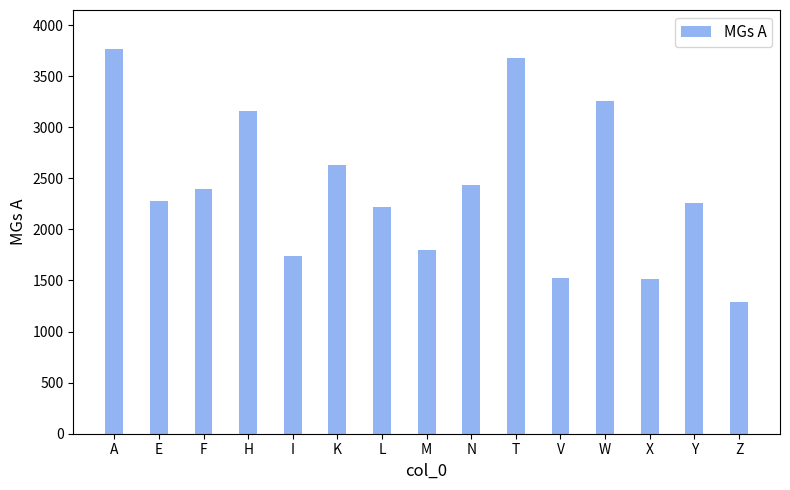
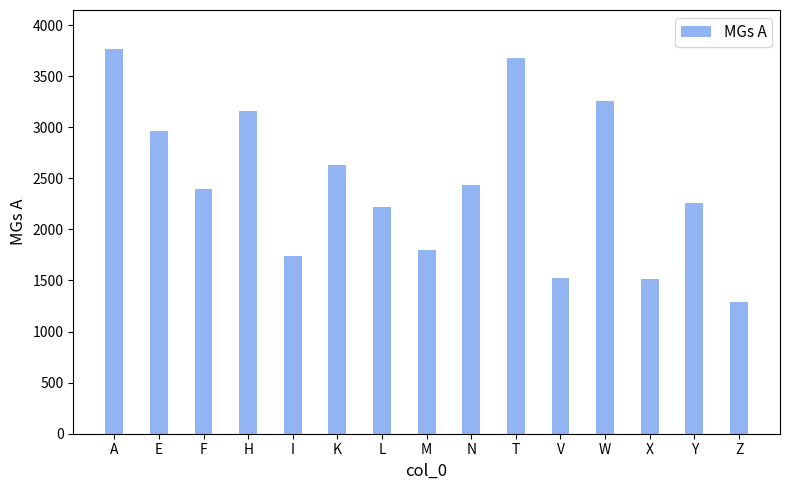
E: 2280 -> 2970
